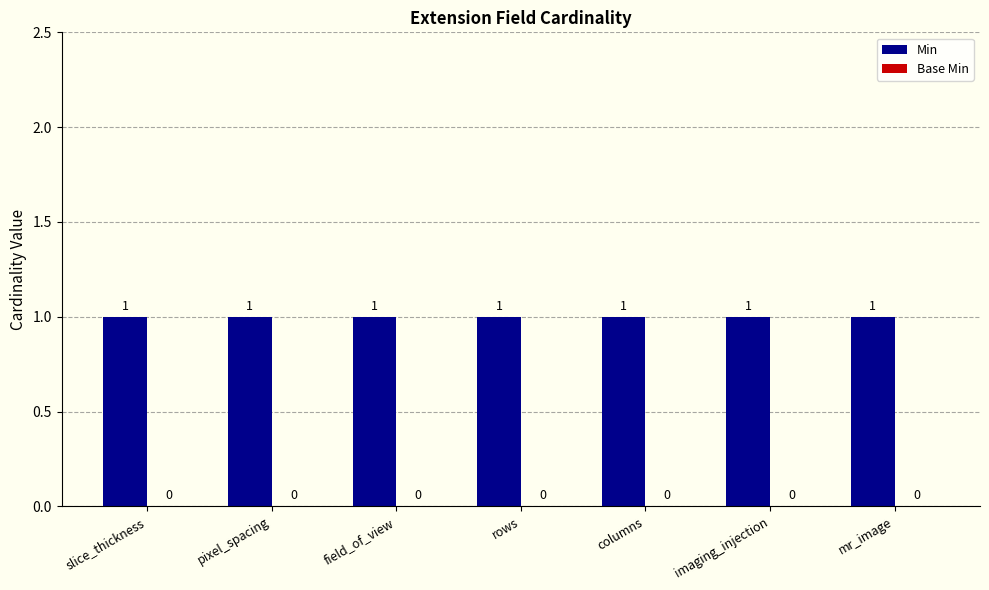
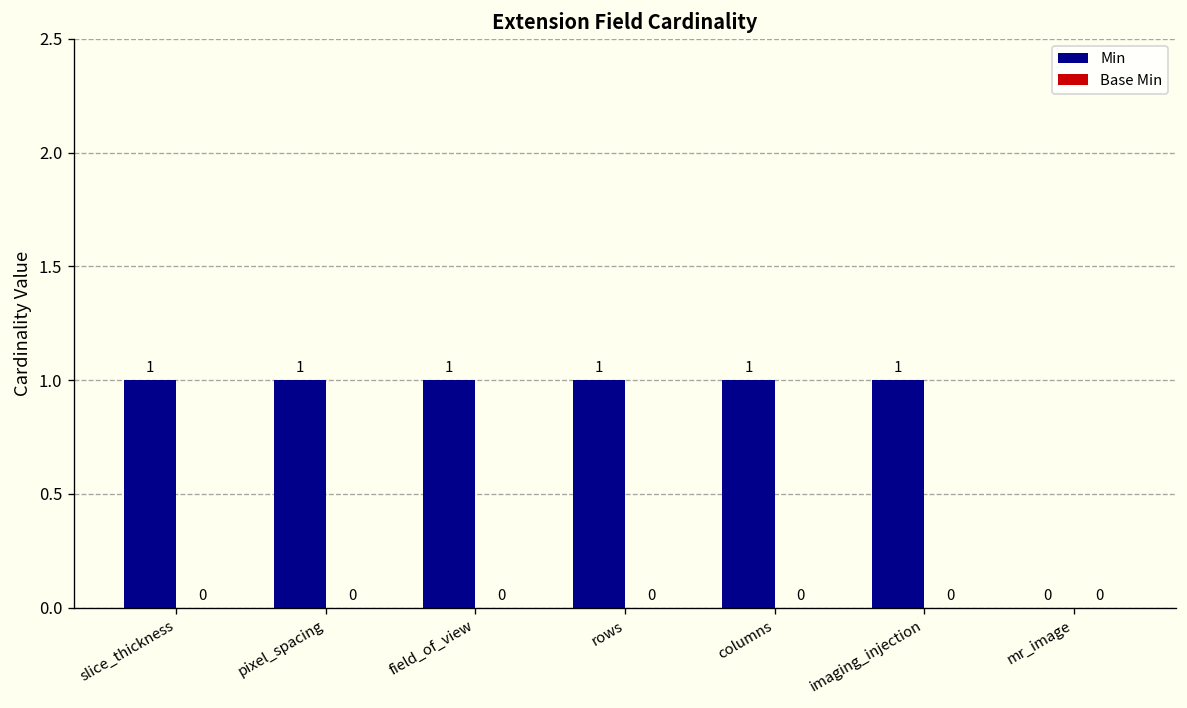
Min, mr_image: 1 -> 0
